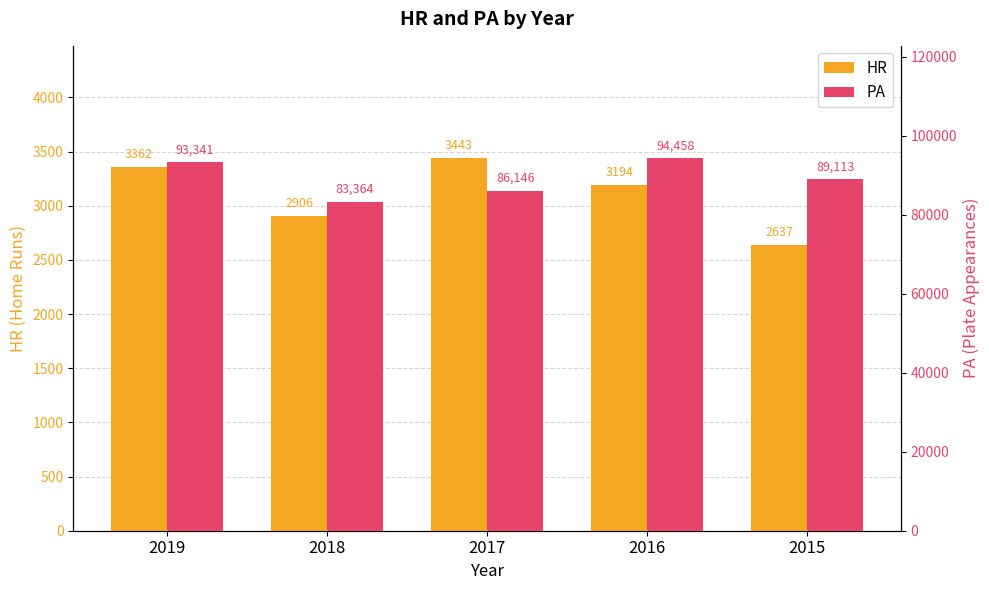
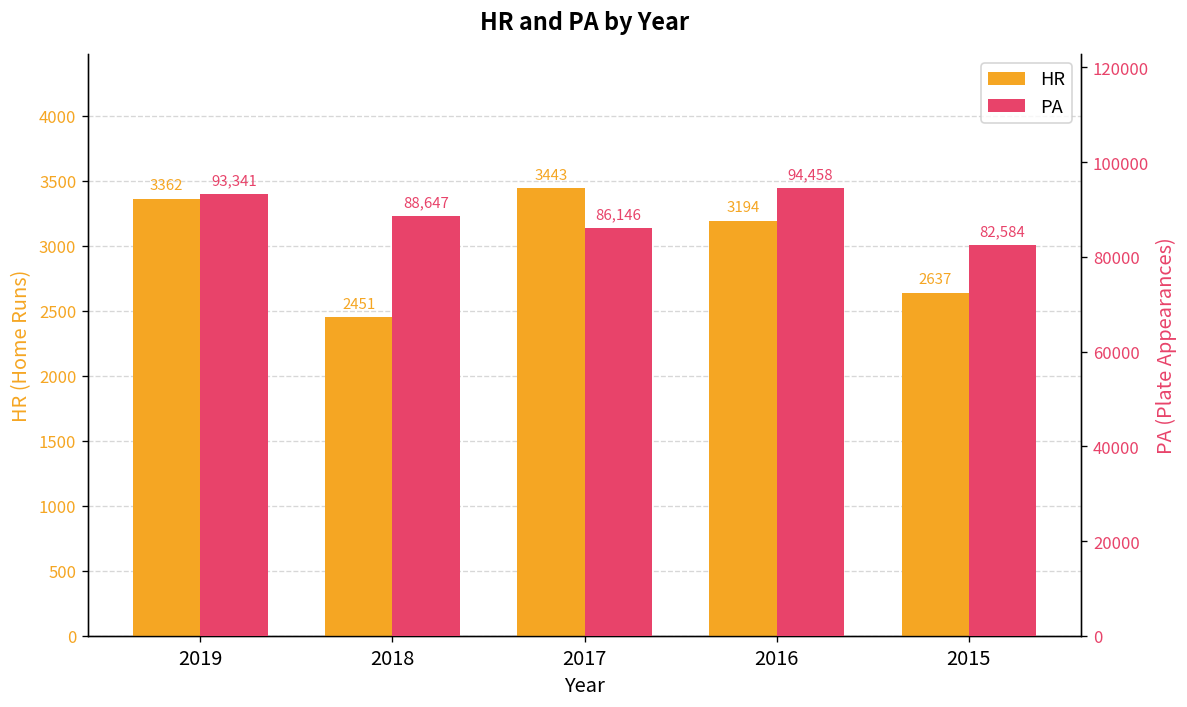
HR, 2018: 2906 -> 2451
PA, 2018: 83,364 -> 88,647
PA, 2015: 89,113 -> 82,584
